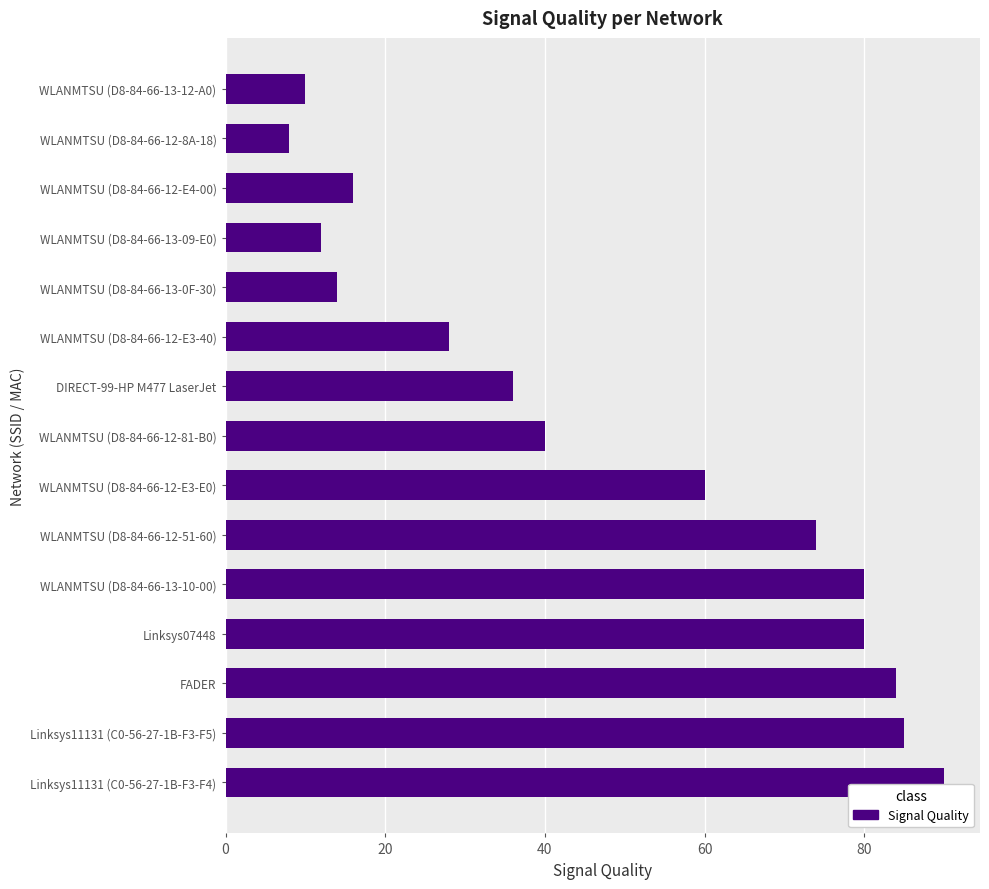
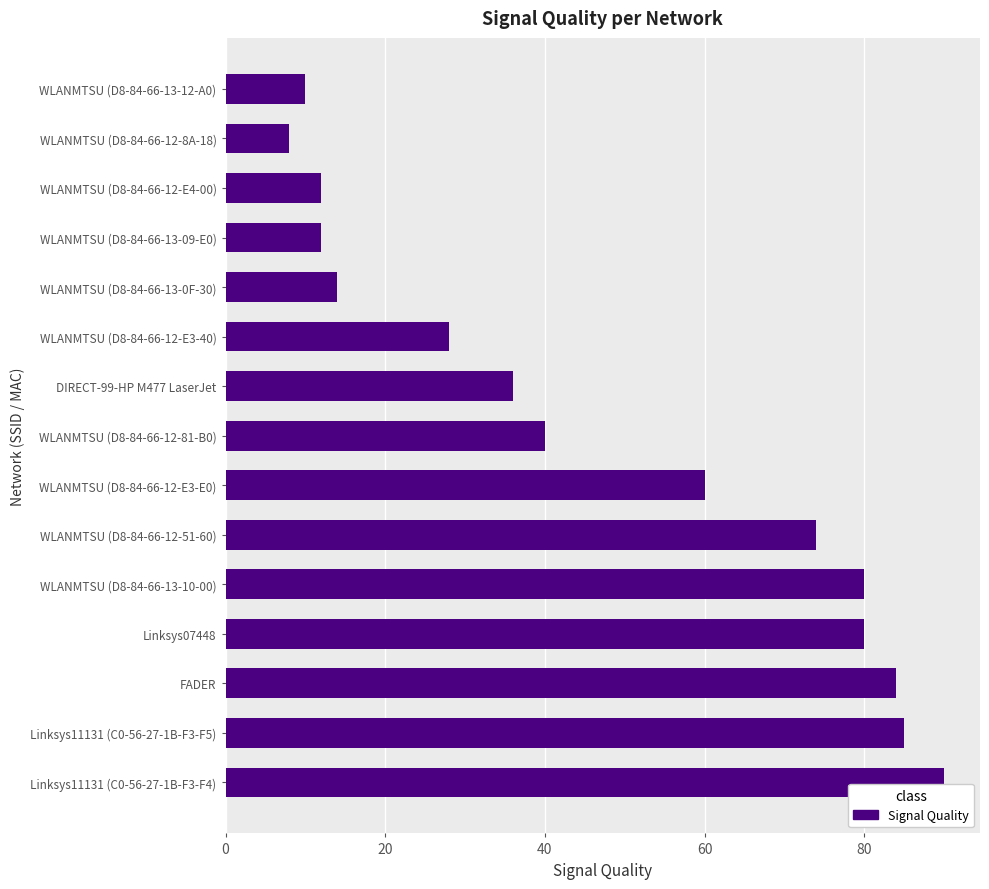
WLANMTSU (D8-84-66-12-E4-00): 16 -> 12
